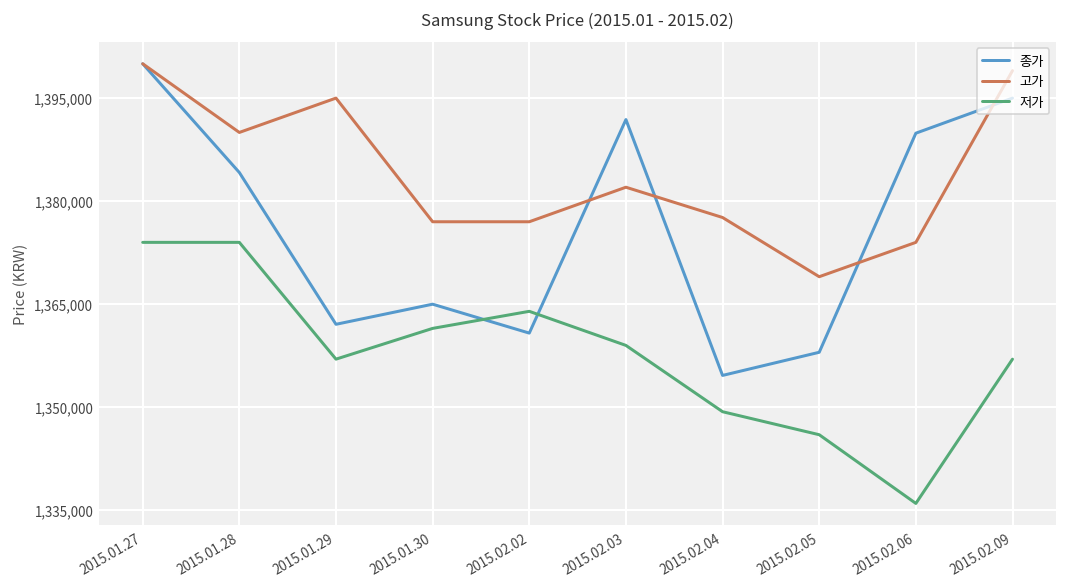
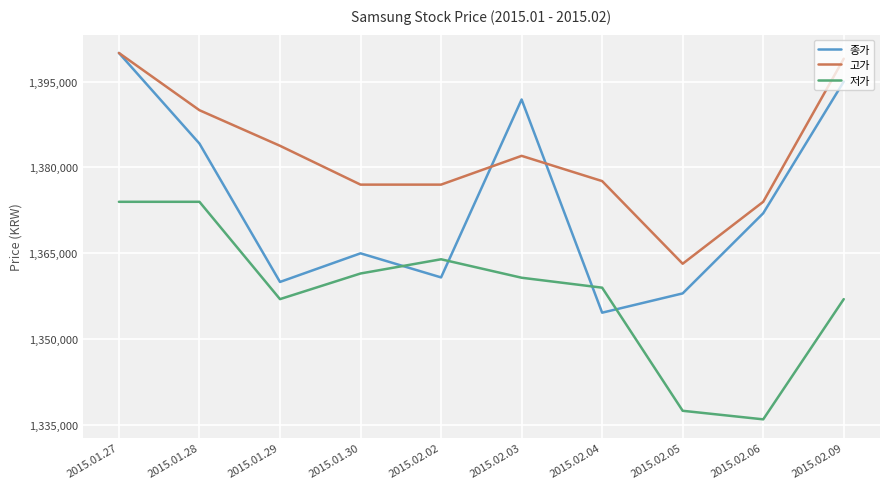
종가, 2015.01.29: 1,362,000 -> 1,360,000
고가, 2015.01.29: 1,395,000 -> 1,384,000
저가, 2015.02.03: 1,359,000 -> 1,361,000
저가, 2015.02.04: 1,349,000 -> 1,359,000
고가, 2015.02.05: 1,369,000 -> 1,363,000
저가, 2015.02.05: 1,346,000 -> 1,337,000
종가, 2015.02.06: 1,390,000 -> 1,372,000
